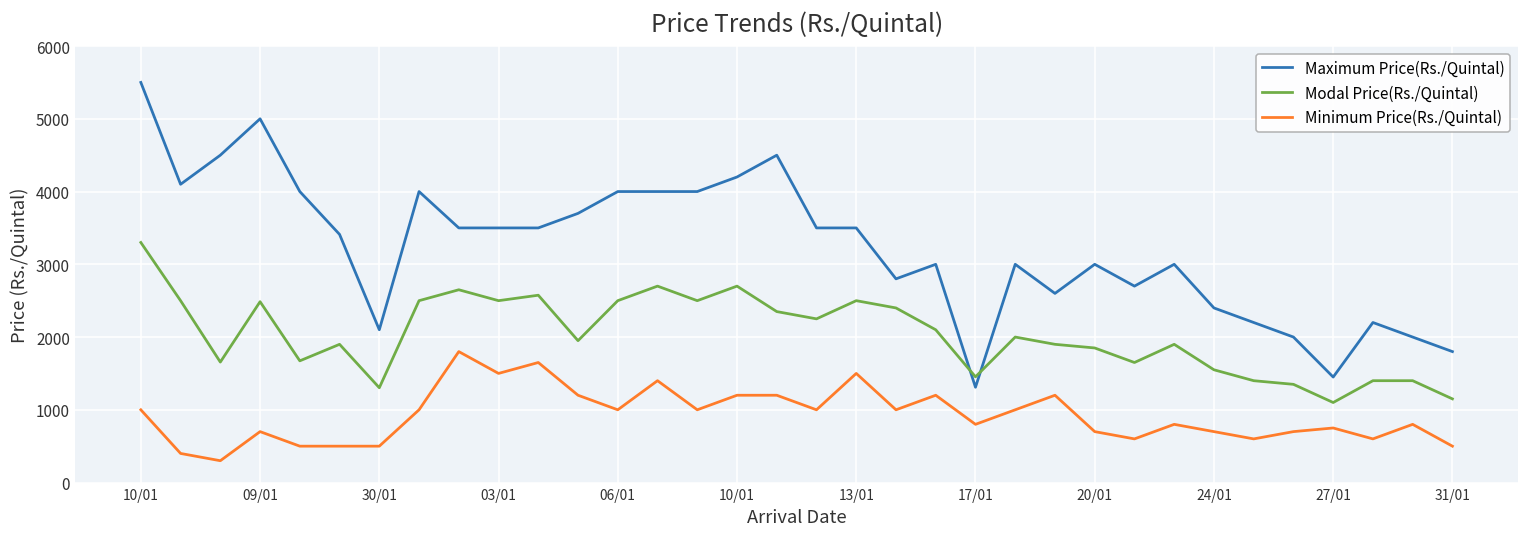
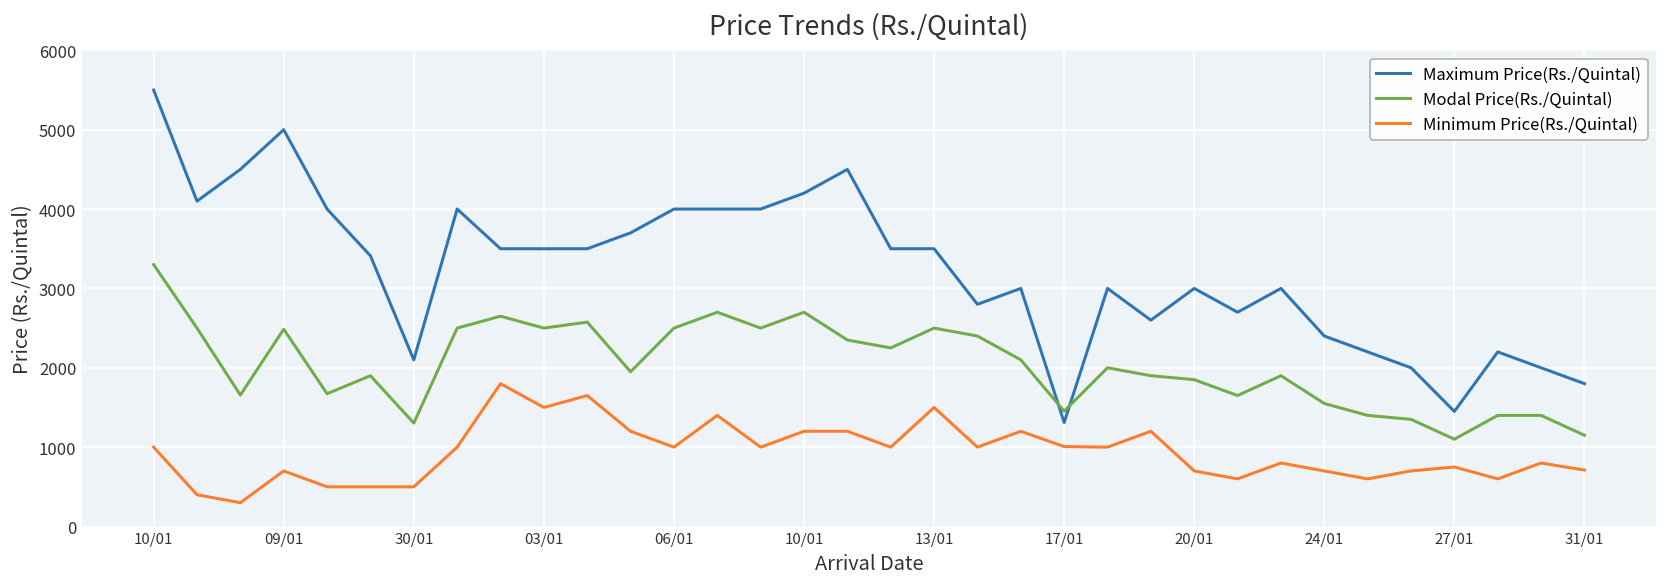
Minimum Price(Rs./Quintal), 17/01: 800 -> 1000
Minimum Price(Rs./Quintal), 31/01: 500 -> 700
